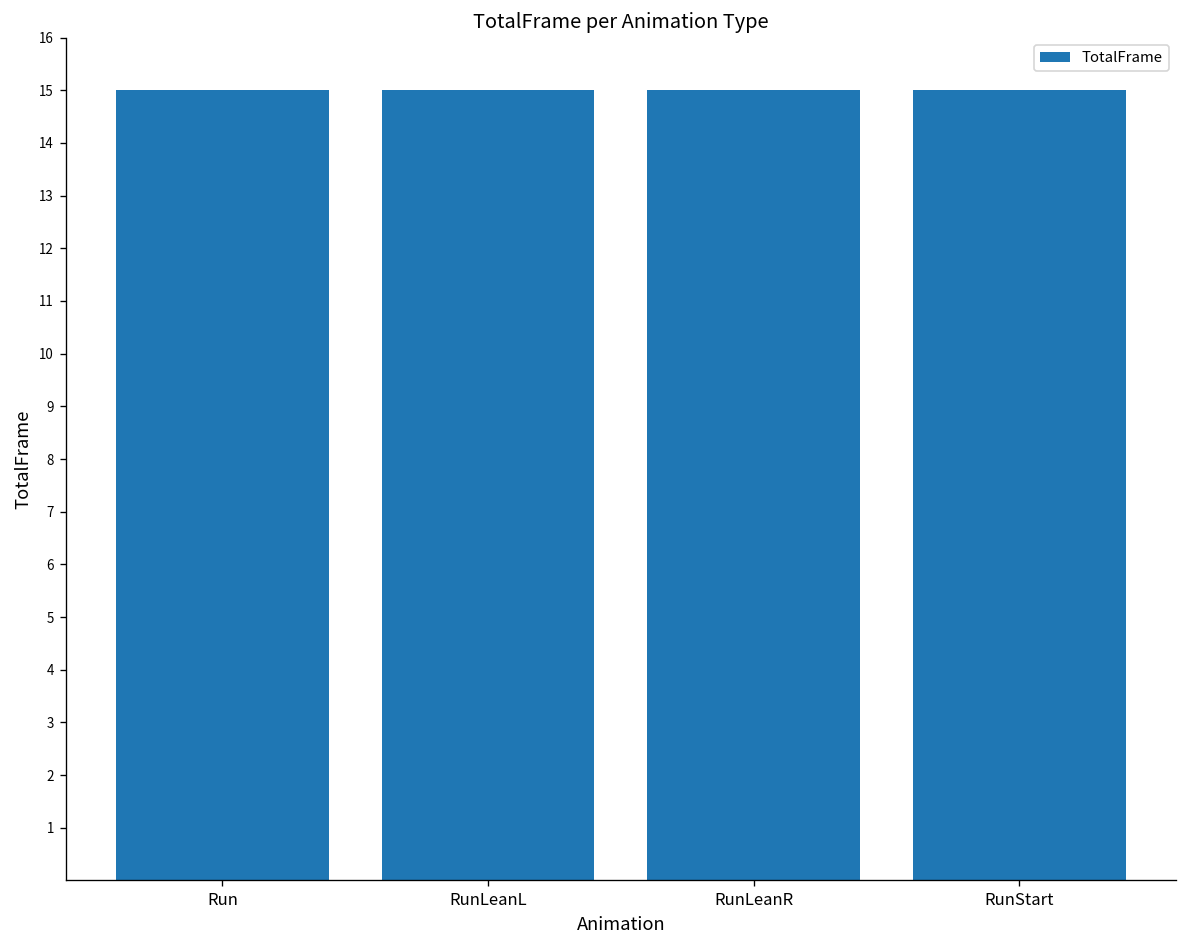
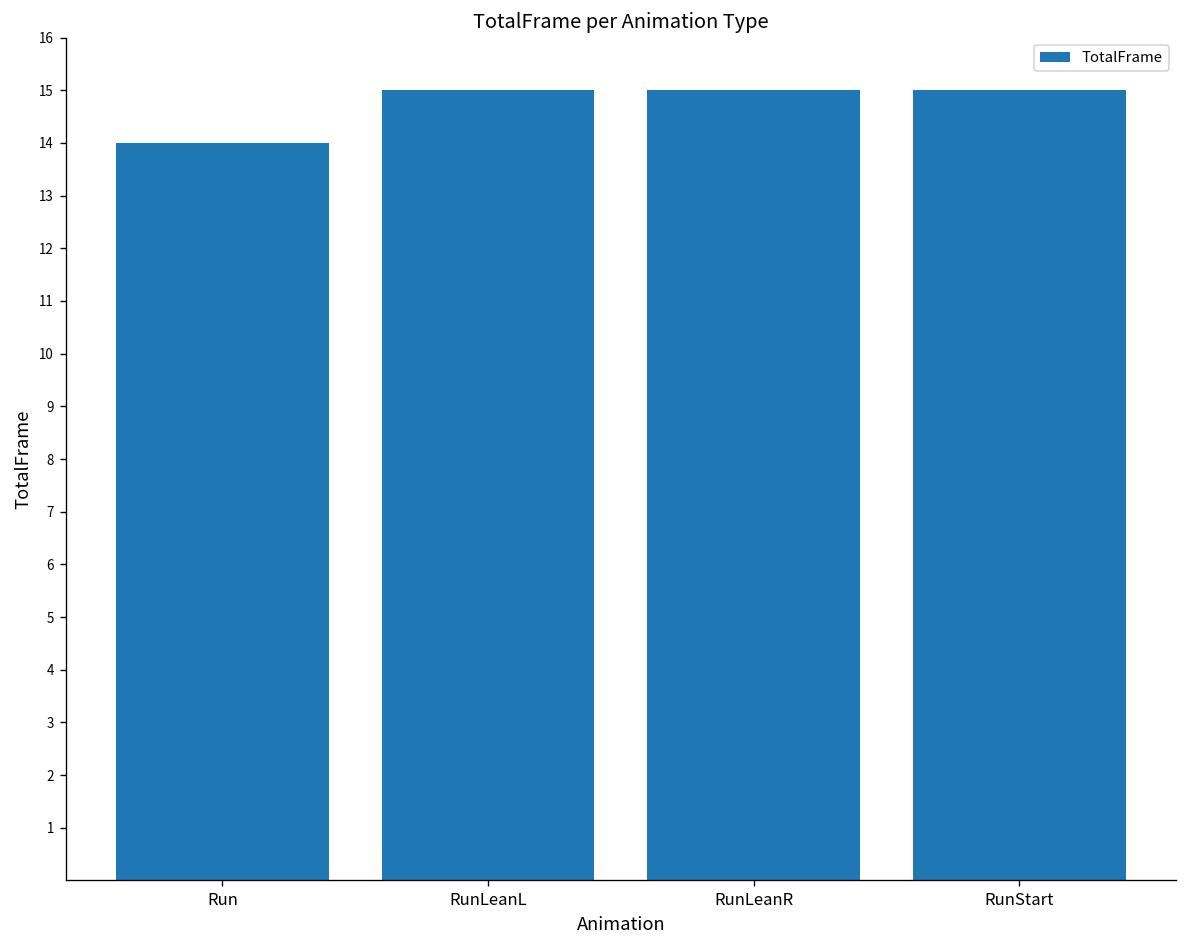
Run: 15 -> 14
